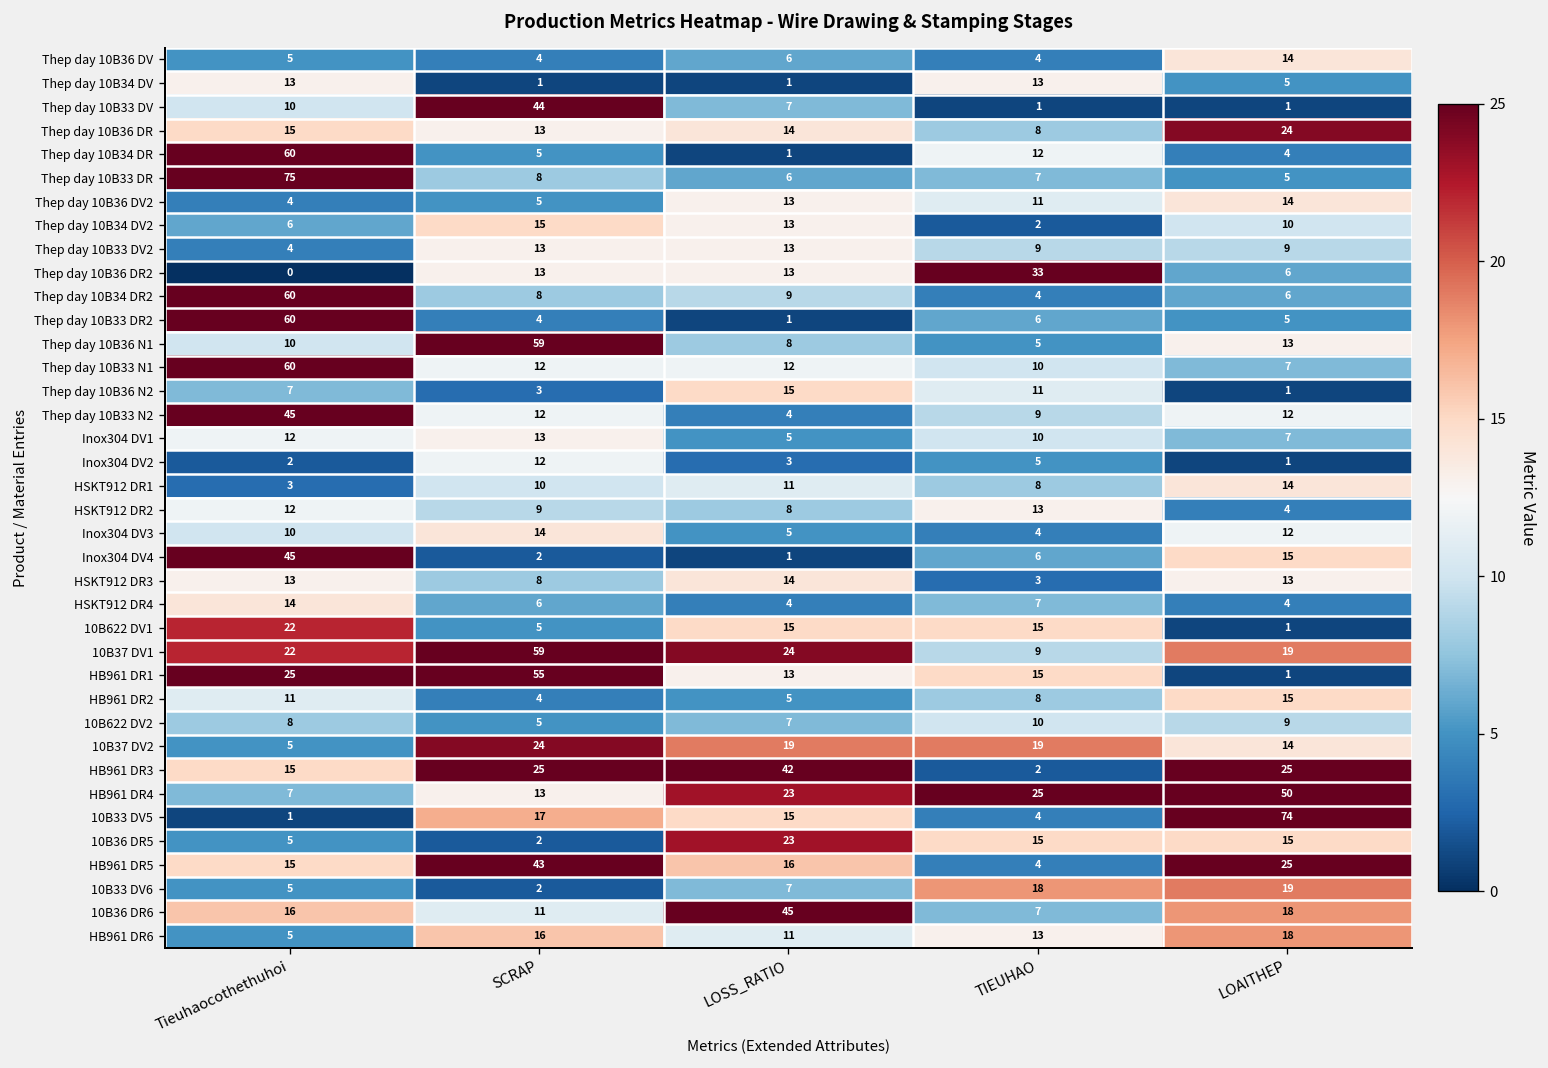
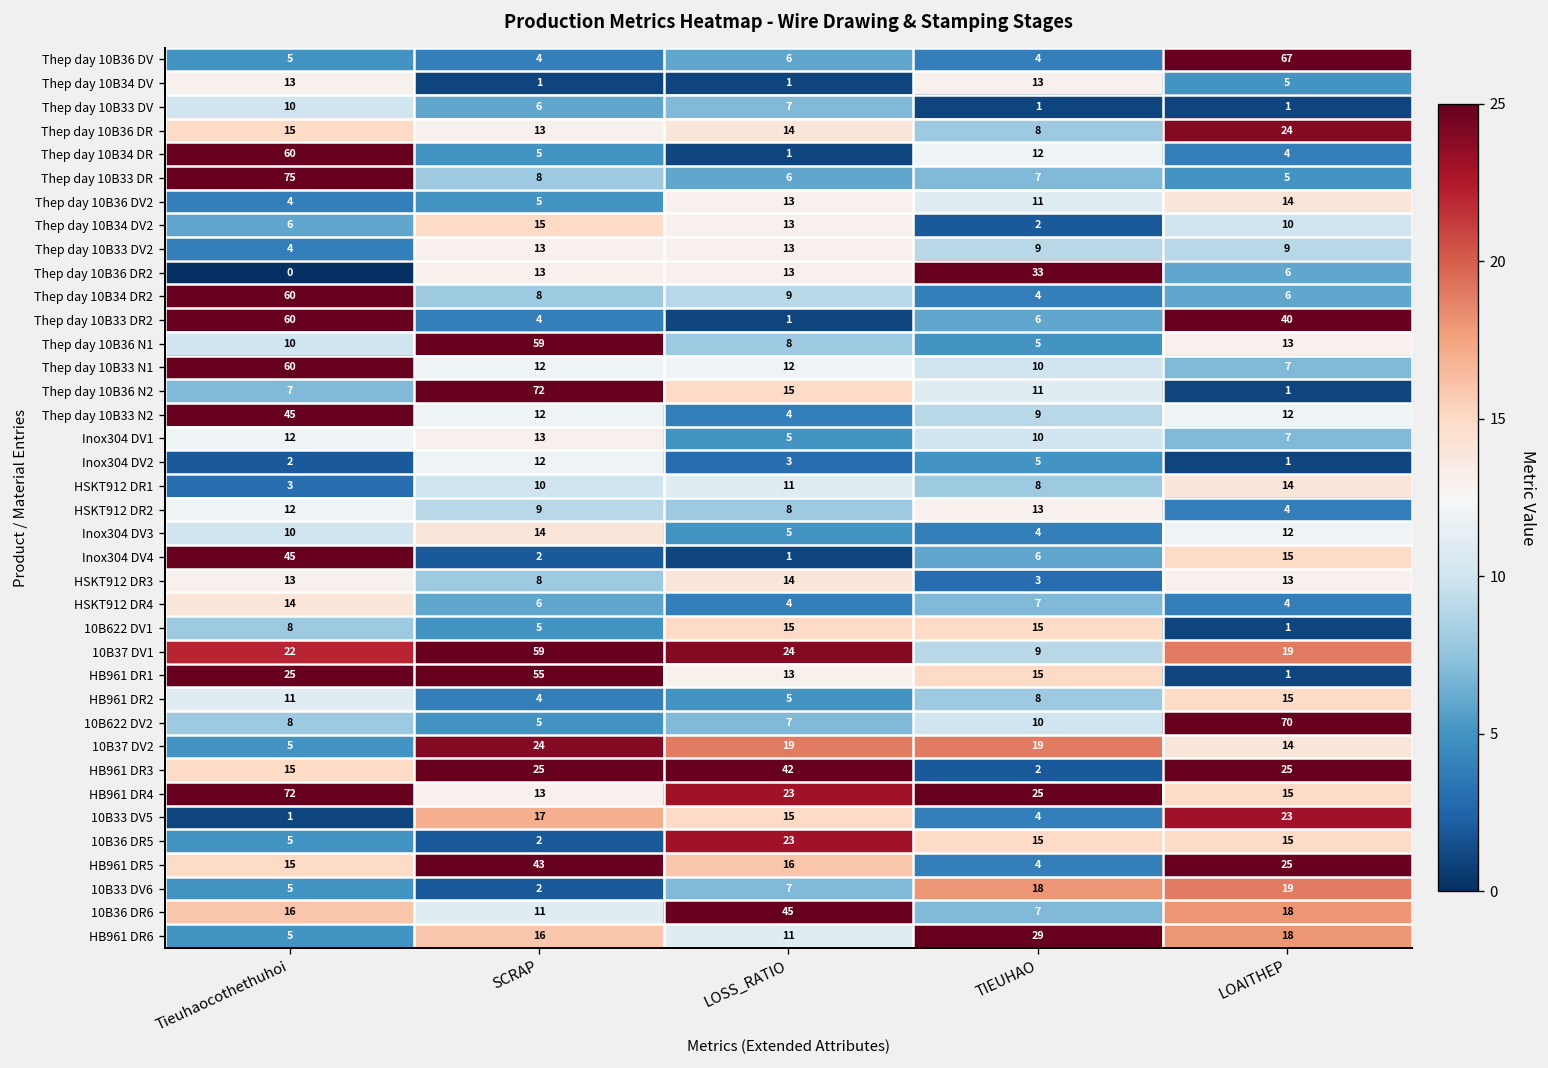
Thep day 10B36 DV, LOAITHEP: 14 -> 67
Thep day 10B33 DV, SCRAP: 44 -> 6
Thep day 10B33 DR2, LOAITHEP: 5 -> 40
Thep day 10B36 N2, SCRAP: 3 -> 72
10B622 DV1, Tieuhaocothethuhoi: 22 -> 8
10B622 DV2, LOAITHEP: 9 -> 70
HB961 DR4, Tieuhaocothethuhoi: 7 -> 72
HB961 DR4, LOAITHEP: 50 -> 15
10B33 DV5, LOAITHEP: 74 -> 23
HB961 DR6, TIEUHAO: 13 -> 29
